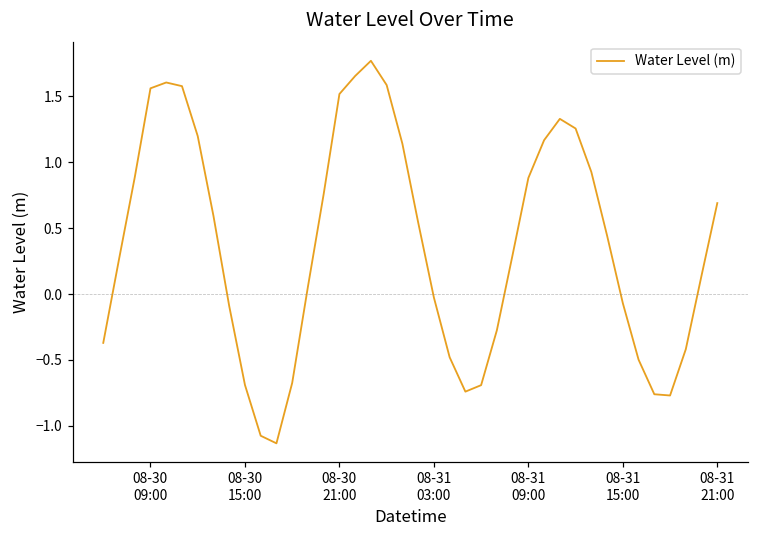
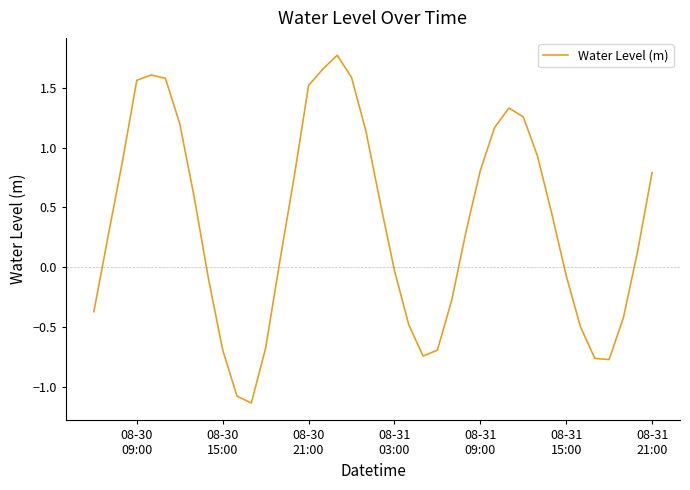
08-31 09:00: 0.88 -> 0.81
08-31 21:00: 0.69 -> 0.79
